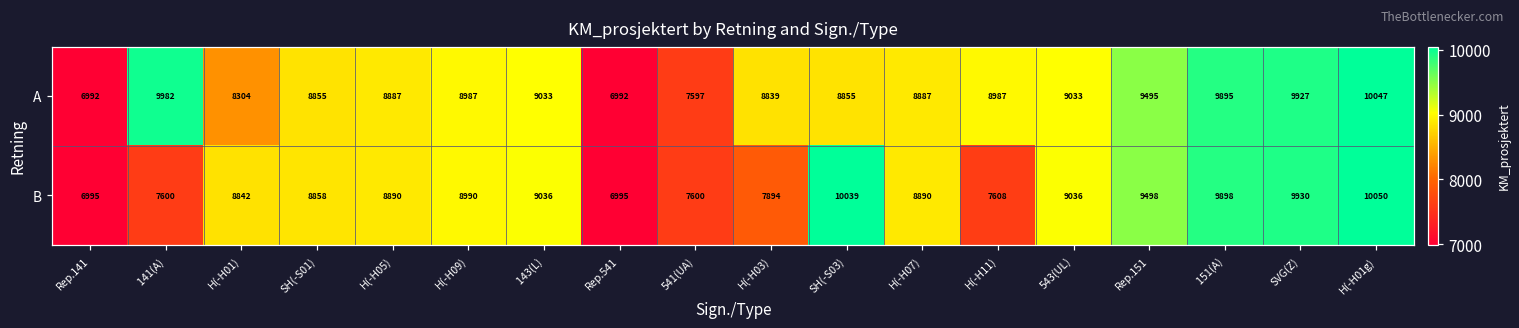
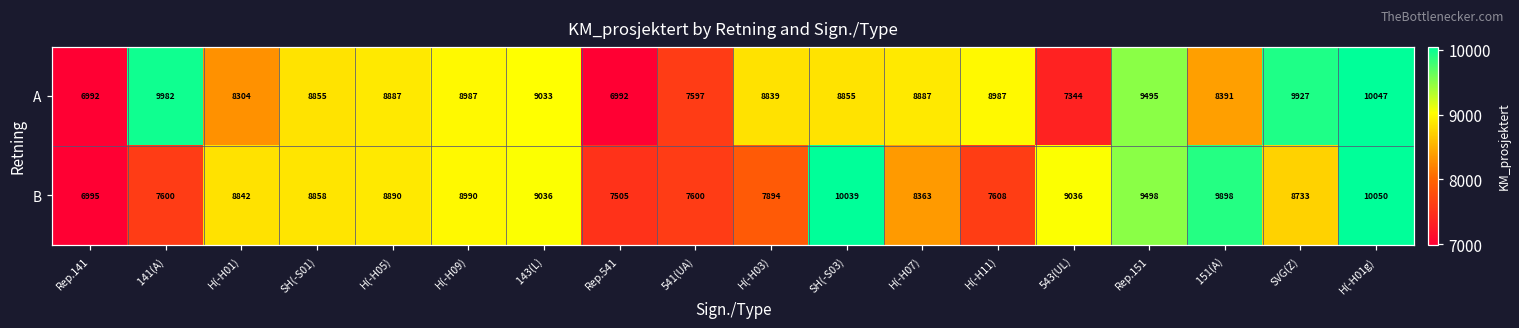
A, 543(UL): 9033 -> 7344
A, 151(A): 9895 -> 8391
B, Rep.541: 6995 -> 7505
B, H(-H07): 8890 -> 8363
B, SVG(Z): 9930 -> 8733
